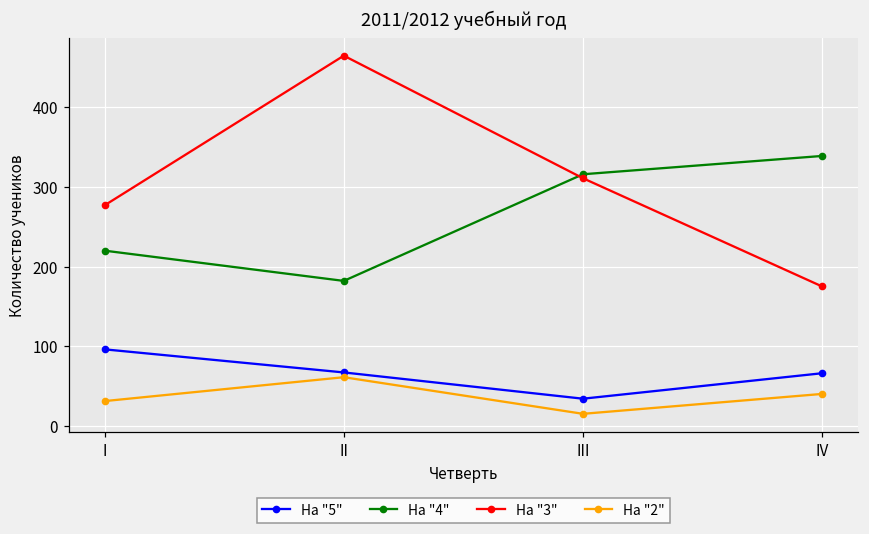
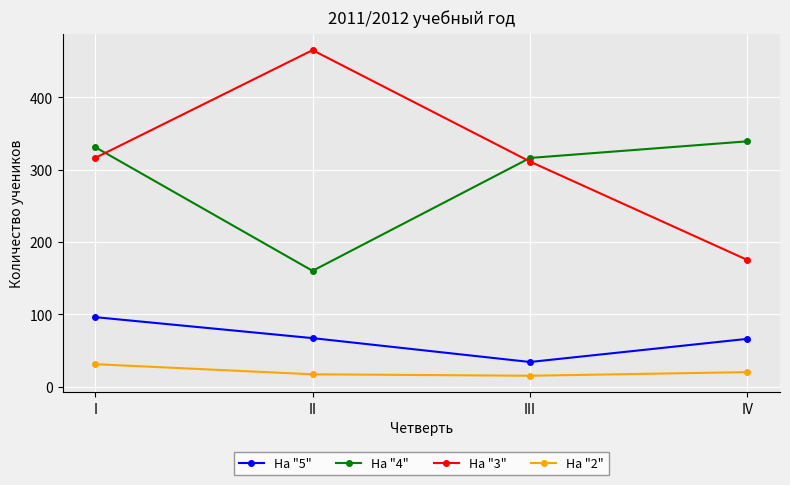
На "4", I: 220 -> 330
На "3", I: 280 -> 320
На "4", II: 180 -> 160
На "2", II: 60 -> 20
На "2", IV: 40 -> 20
